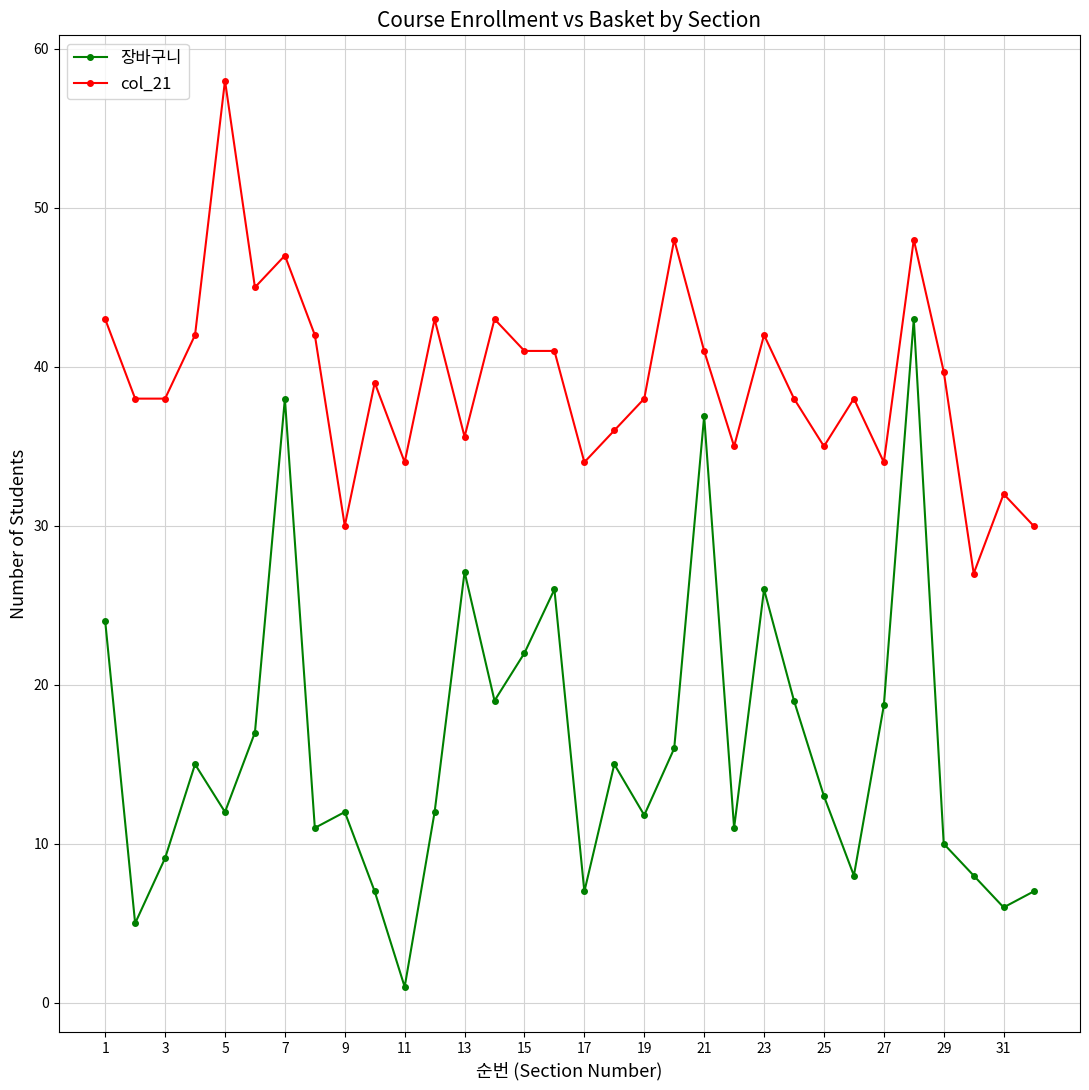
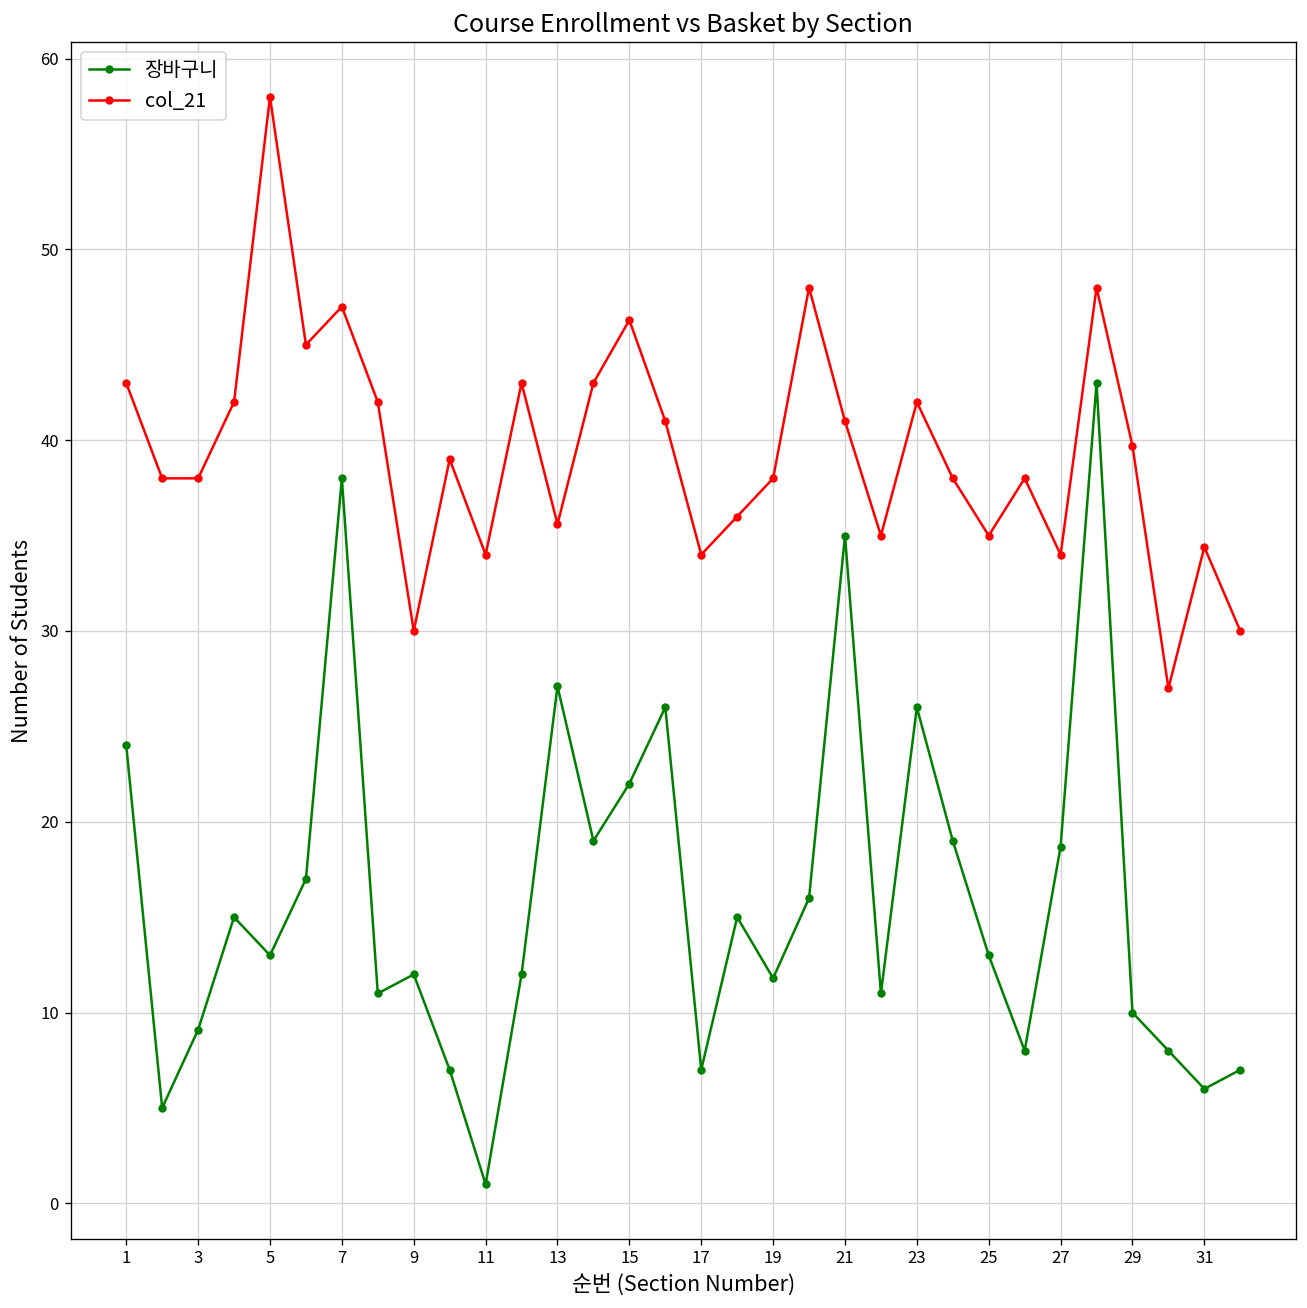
장바구니, 5: 12 -> 13
col_21, 15: 41.0 -> 46.3
장바구니, 21: 36.9 -> 35.0
col_21, 31: 32.0 -> 34.4
